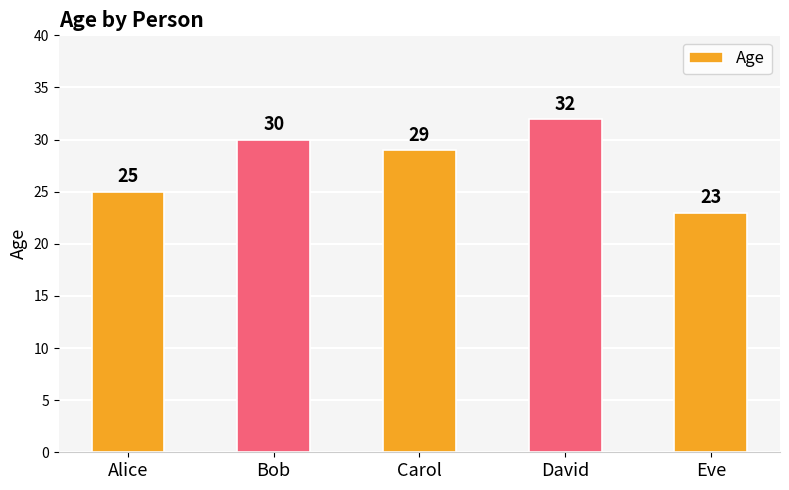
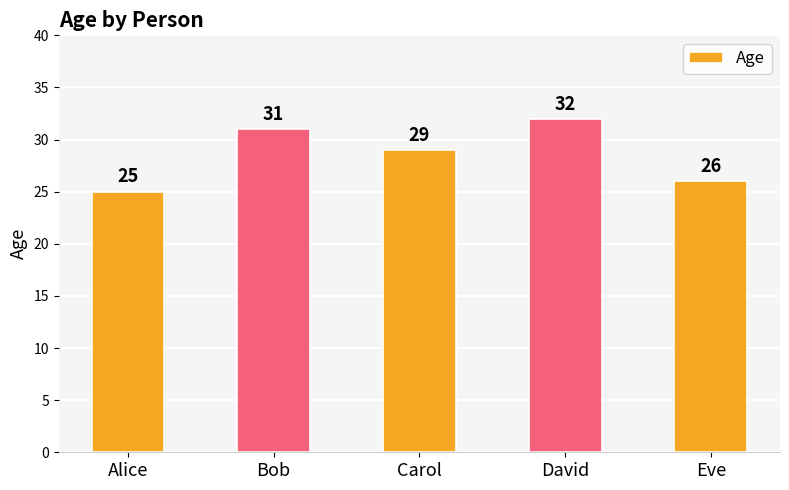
Bob: 30 -> 31
Eve: 23 -> 26
